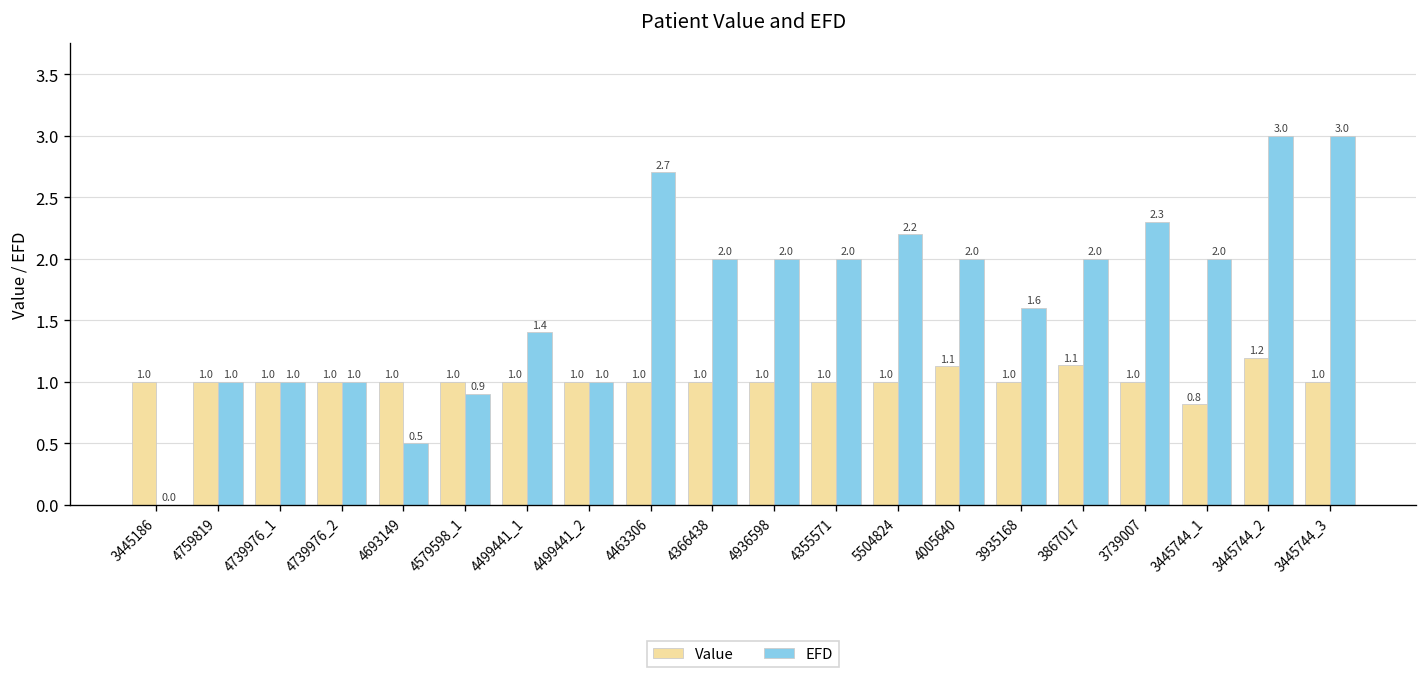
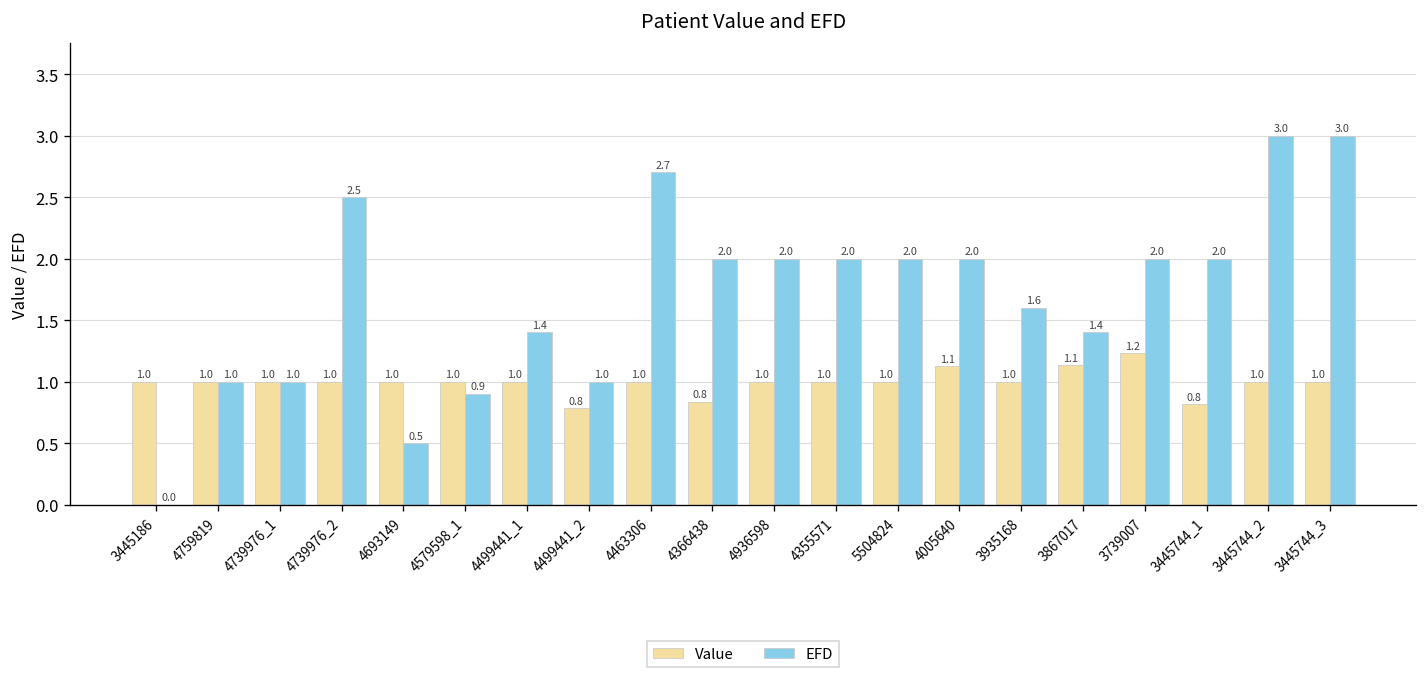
EFD, 4739976_2: 1.0 -> 2.5
Value, 4499441_2: 1.0 -> 0.8
Value, 4366438: 1.0 -> 0.8
EFD, 5504824: 2.2 -> 2.0
EFD, 3867017: 2.0 -> 1.4
Value, 3739007: 1.0 -> 1.2
EFD, 3739007: 2.3 -> 2.0
Value, 3445744_2: 1.2 -> 1.0
